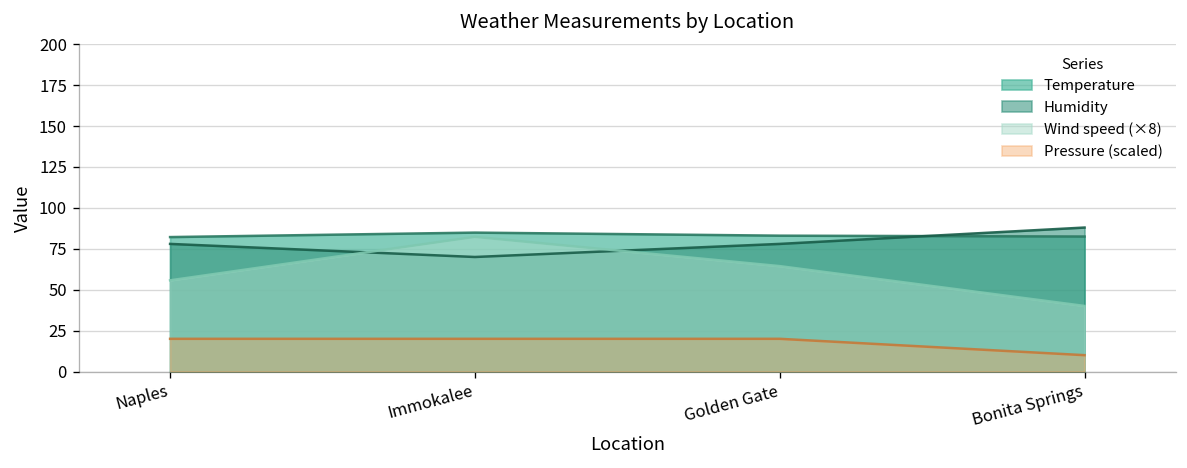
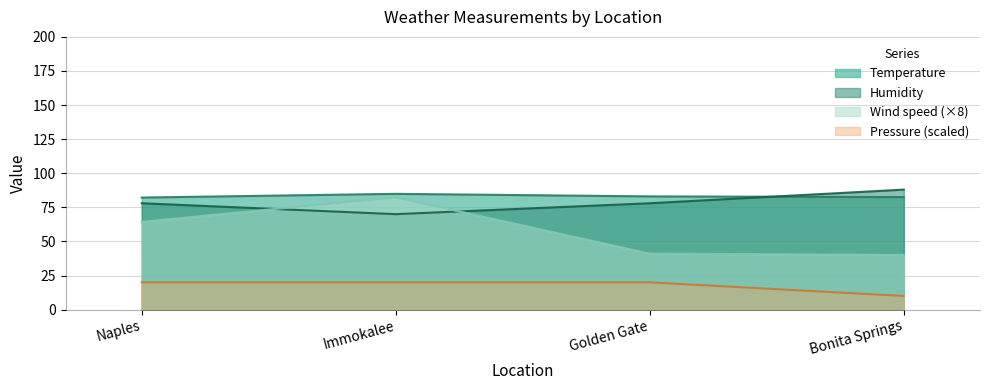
Wind speed (×8), Naples: 56 -> 64
Wind speed (×8), Golden Gate: 64 -> 41
